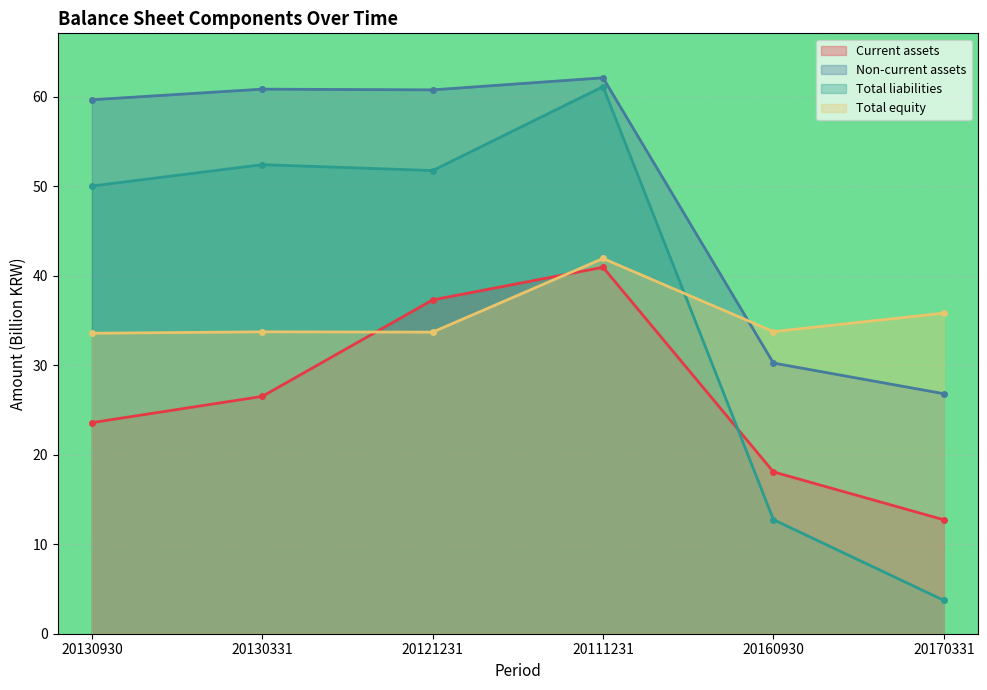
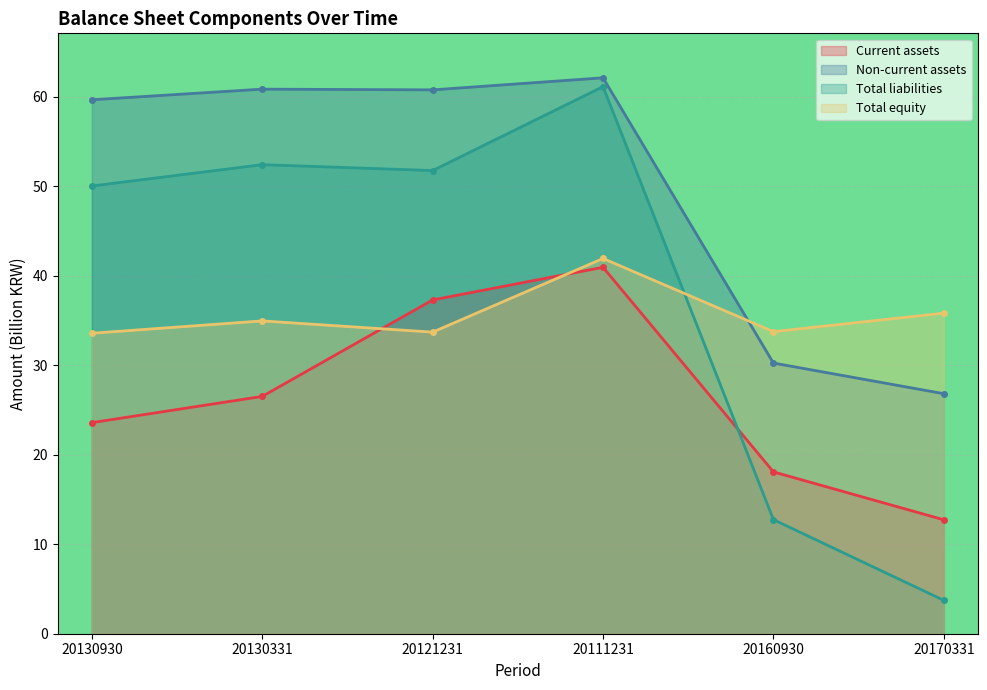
Total equity, 20130331: 34 -> 35
